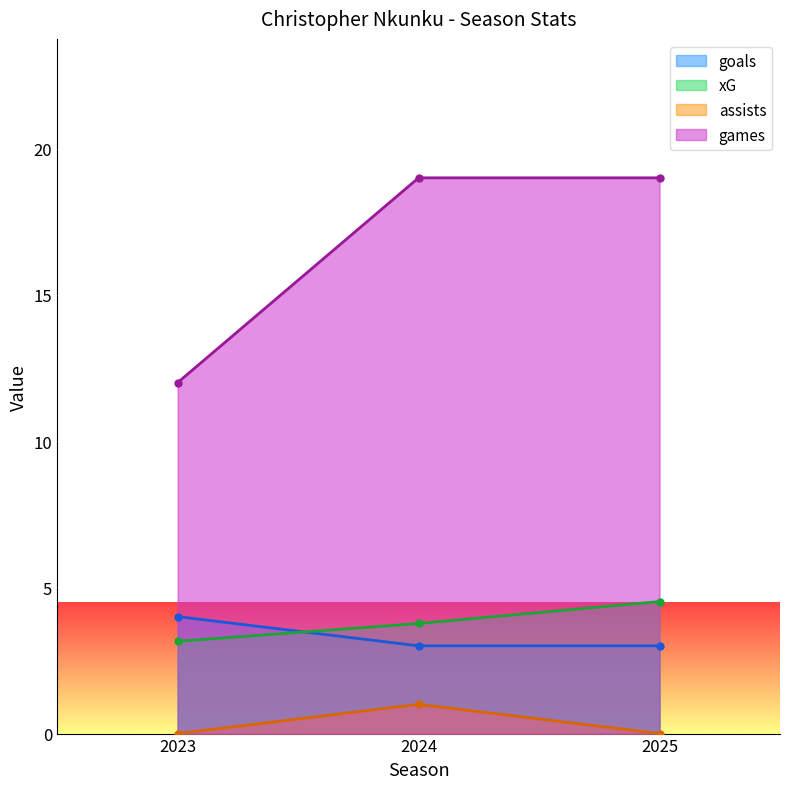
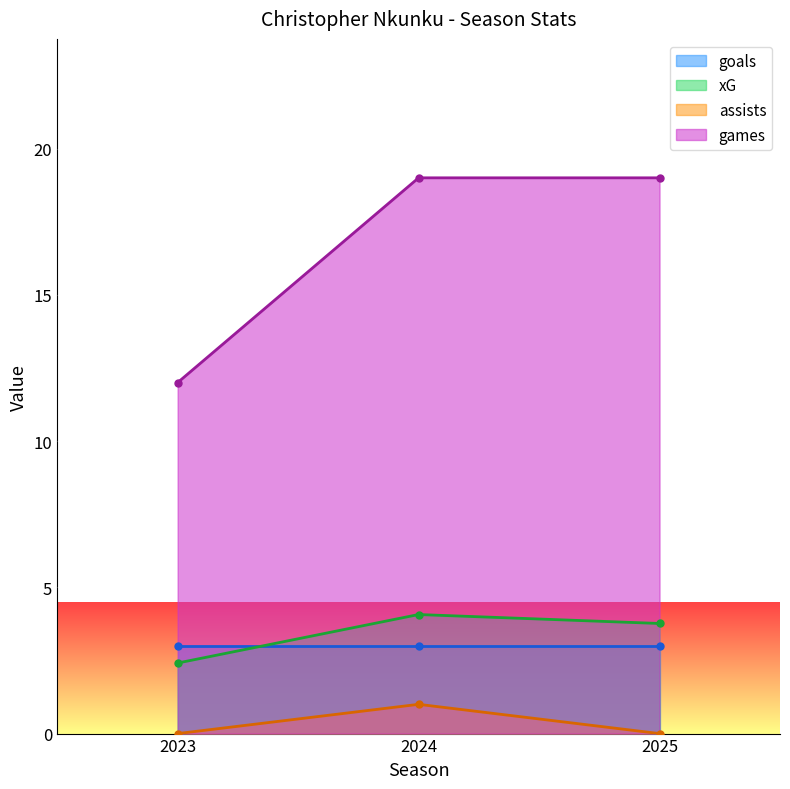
goals, 2023: 4 -> 3
xG, 2023: 3.2 -> 2.4
xG, 2024: 3.8 -> 4.1
xG, 2025: 4.5 -> 3.8
